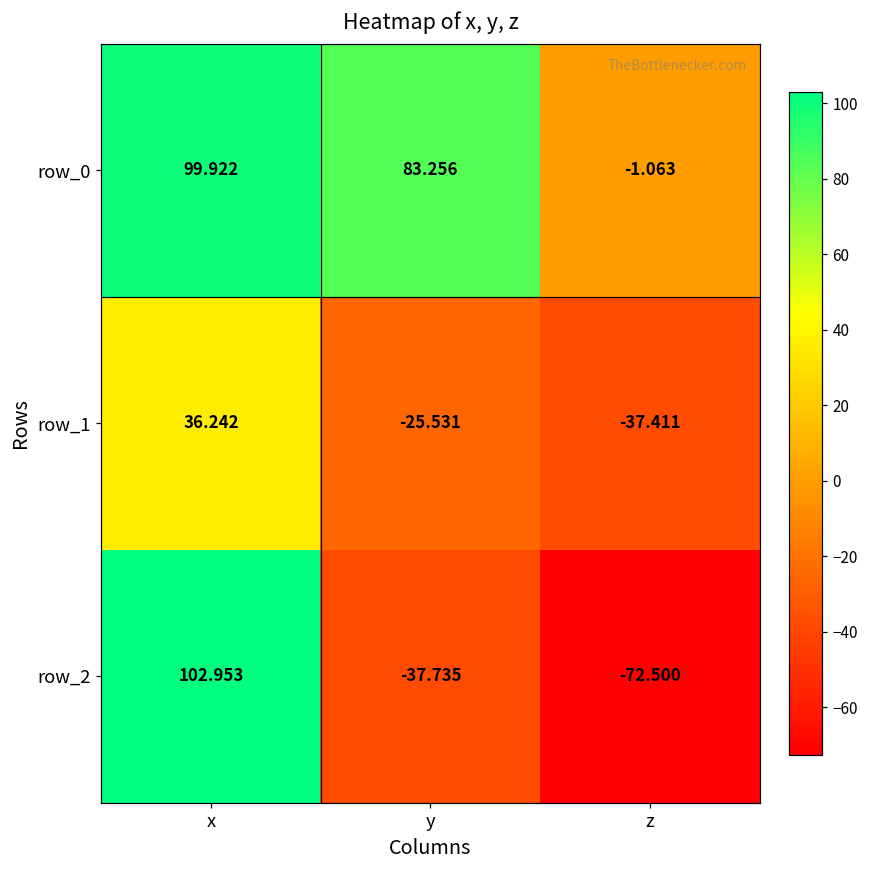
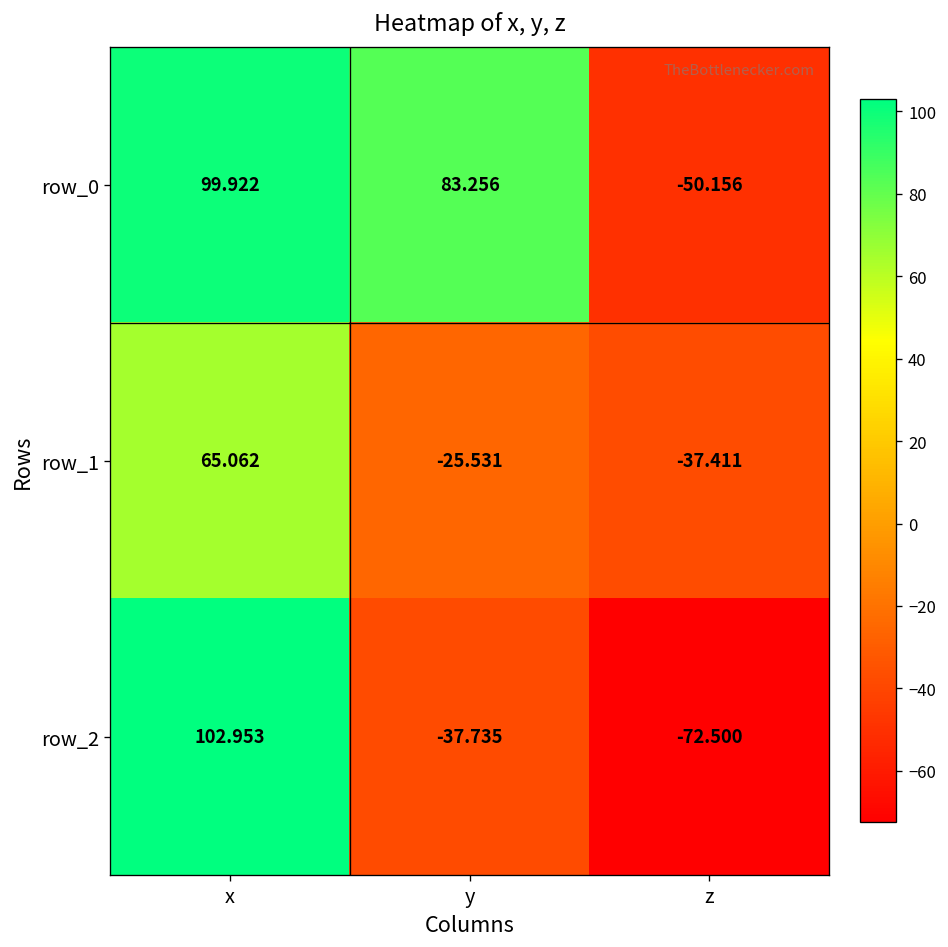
row_0, z: -1.063 -> -50.156
row_1, x: 36.242 -> 65.062
